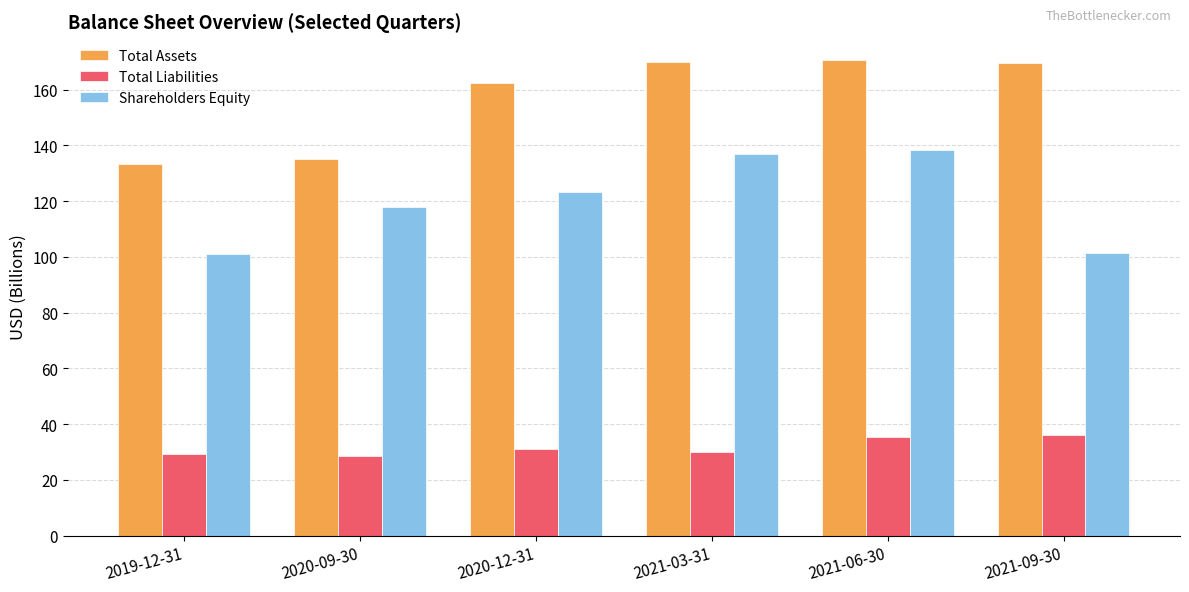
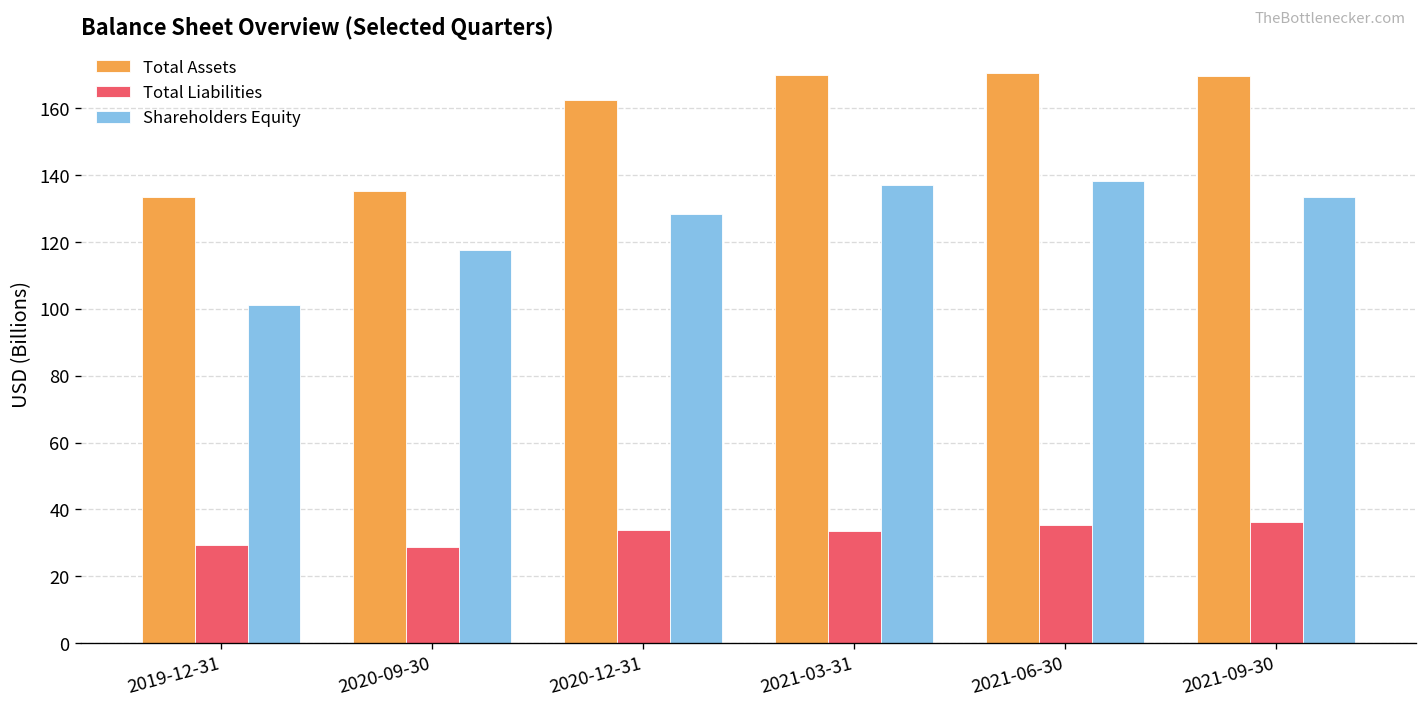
Total Liabilities, 2020-12-31: 31 -> 34
Shareholders Equity, 2020-12-31: 123 -> 128
Total Liabilities, 2021-03-31: 30 -> 34
Shareholders Equity, 2021-09-30: 101 -> 133
